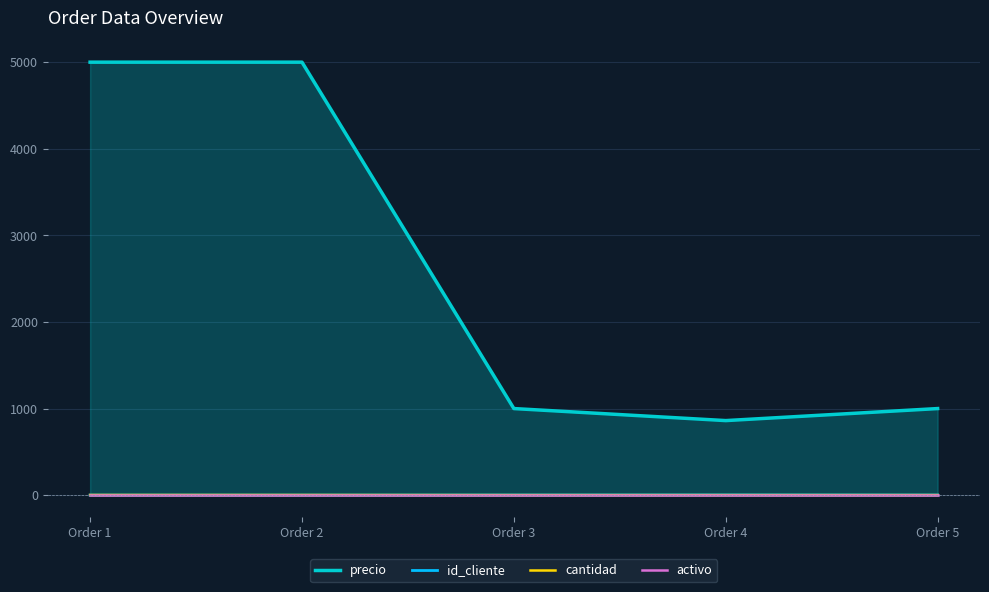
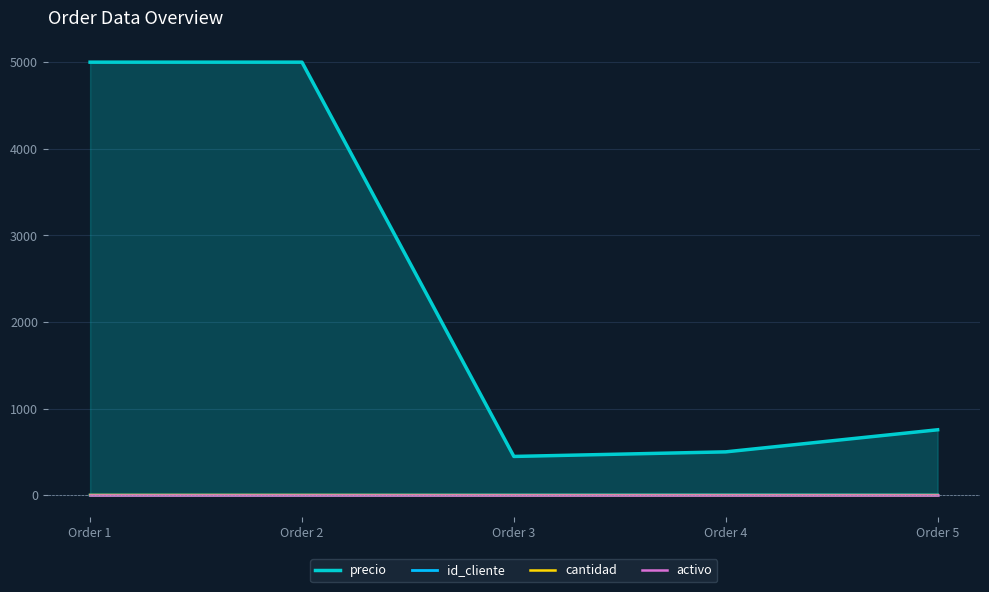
precio, Order 3: 1000 -> 400
precio, Order 4: 900 -> 500
precio, Order 5: 1000 -> 800
